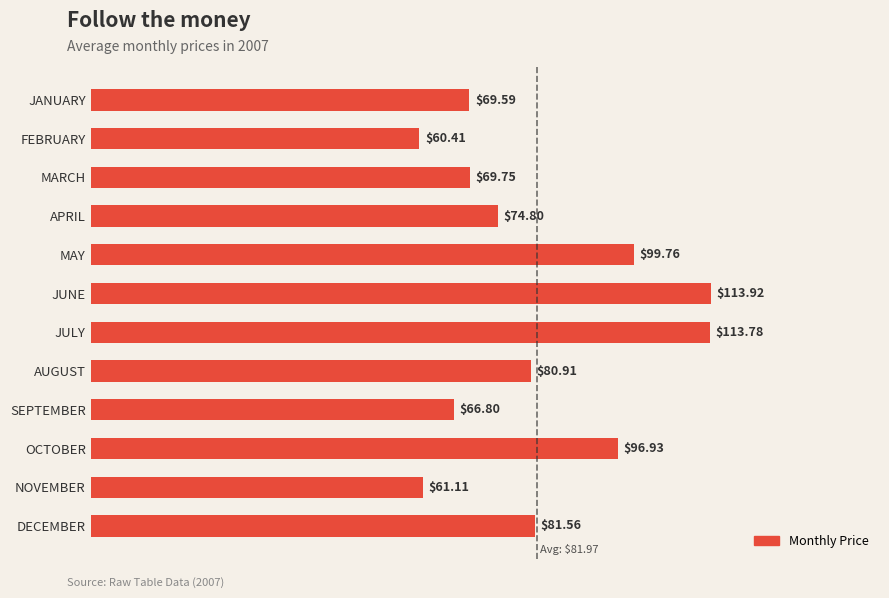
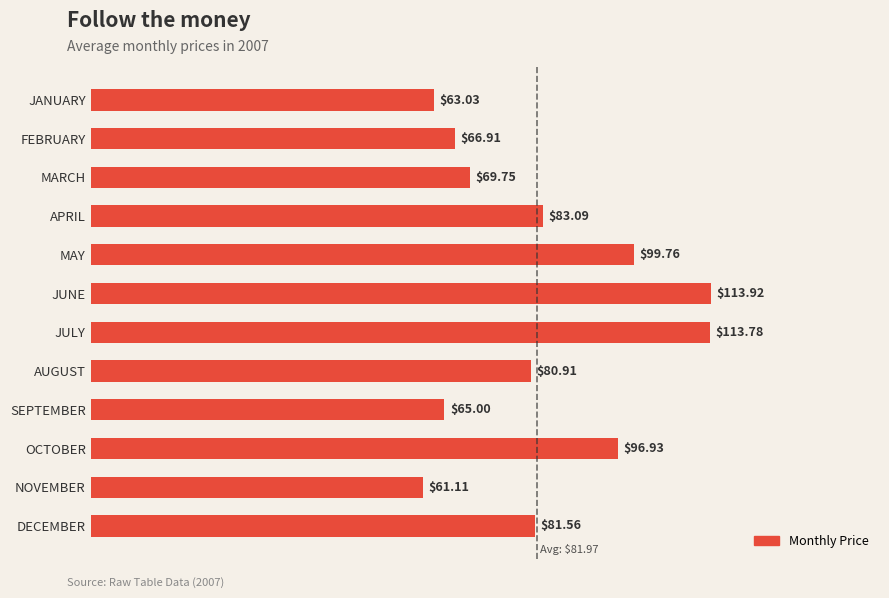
JANUARY: $69.59 -> $63.03
FEBRUARY: $60.41 -> $66.91
APRIL: $74.80 -> $83.09
SEPTEMBER: $66.80 -> $65.00
